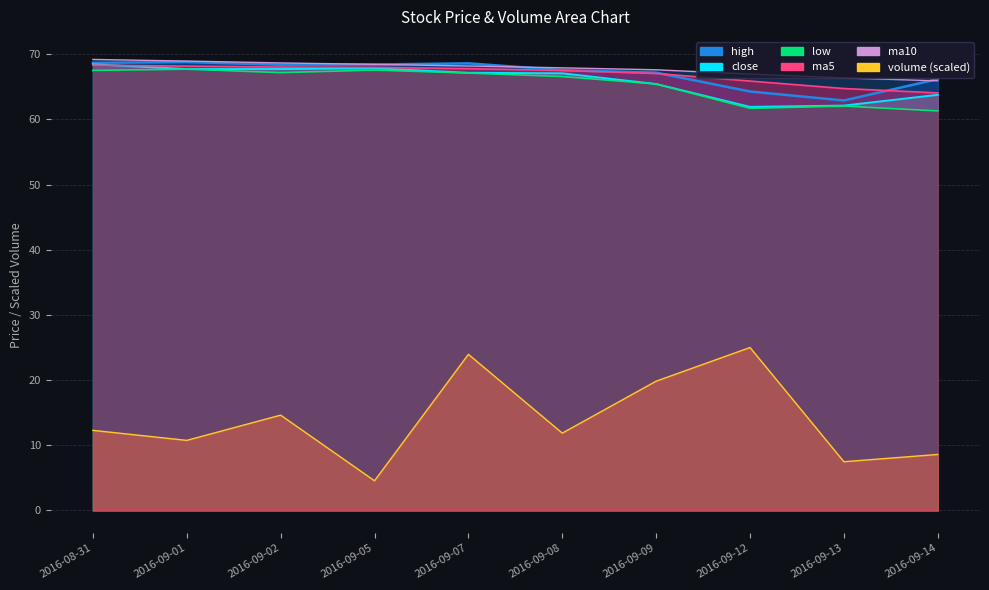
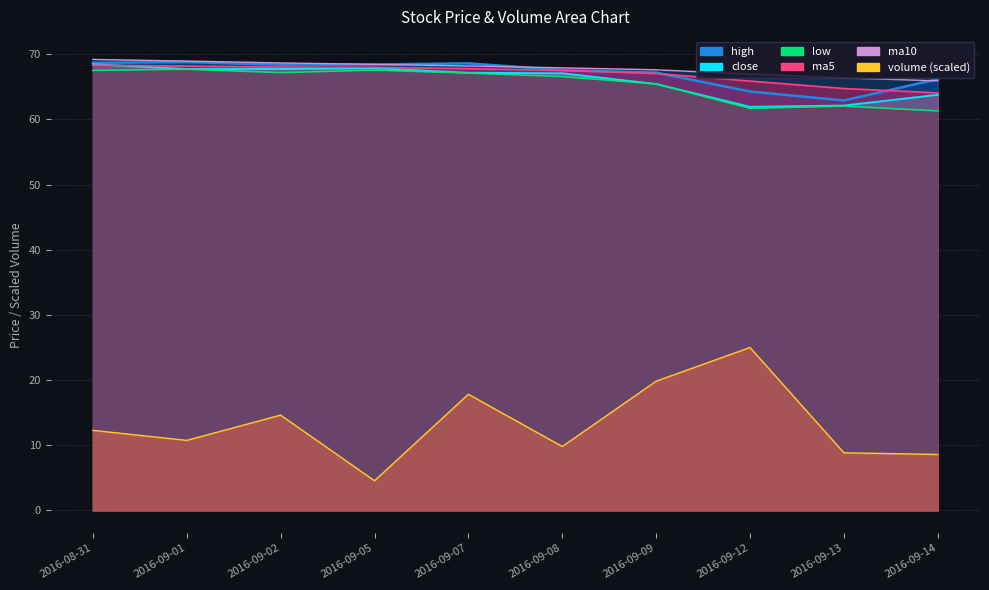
volume (scaled), 2016-09-07: 24 -> 18
volume (scaled), 2016-09-08: 12 -> 10
volume (scaled), 2016-09-13: 7 -> 9
